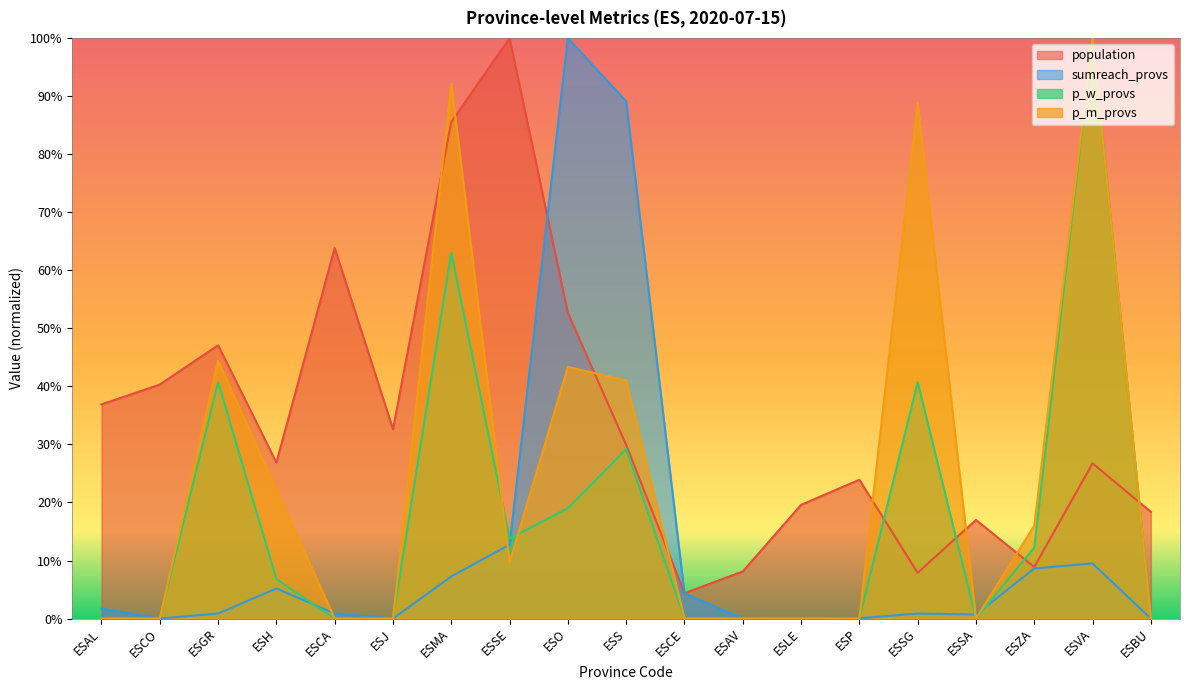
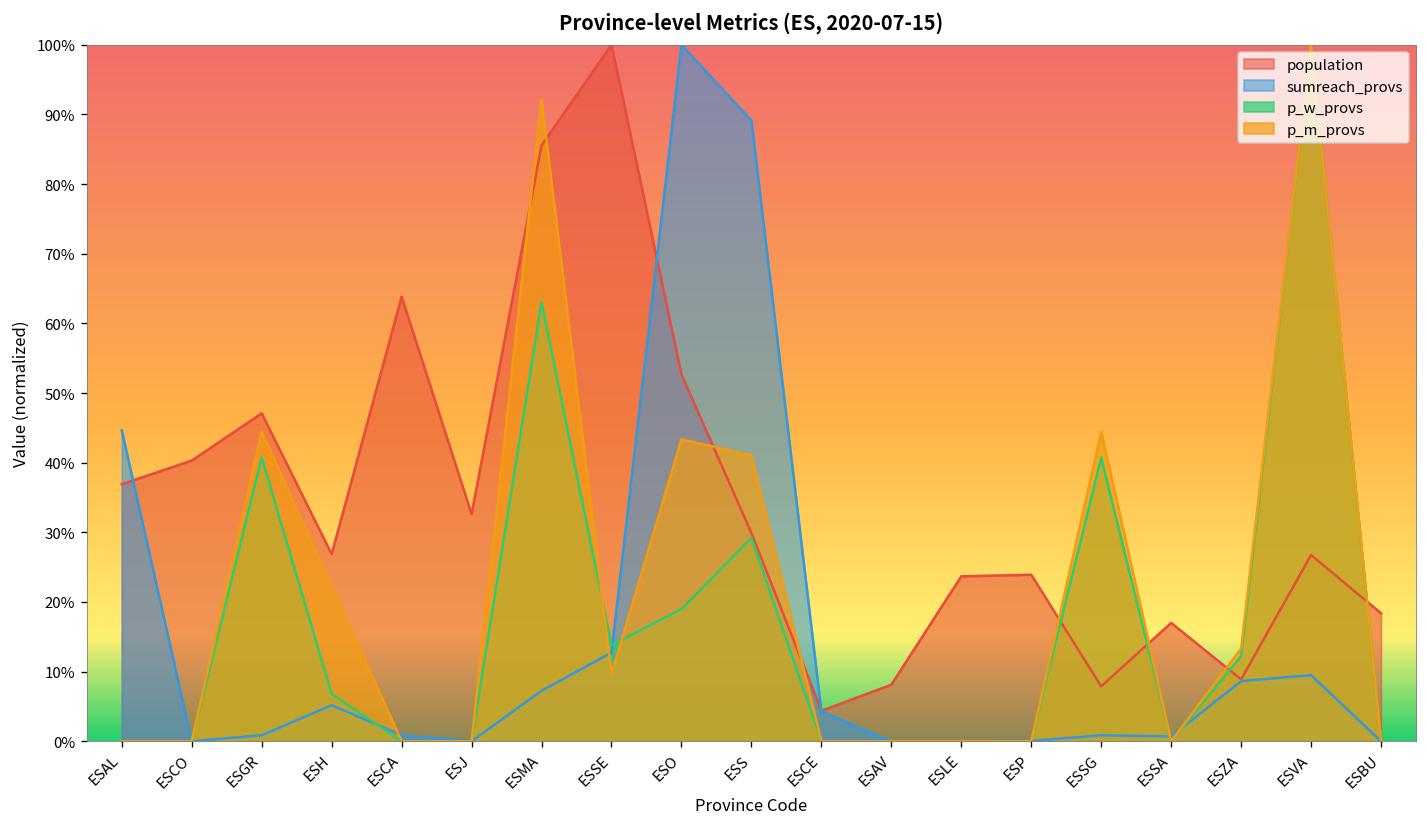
sumreach_provs, ESAL: 2% -> 45%
population, ESLE: 20% -> 24%
p_m_provs, ESSG: 89% -> 44%
p_m_provs, ESZA: 16% -> 13%
